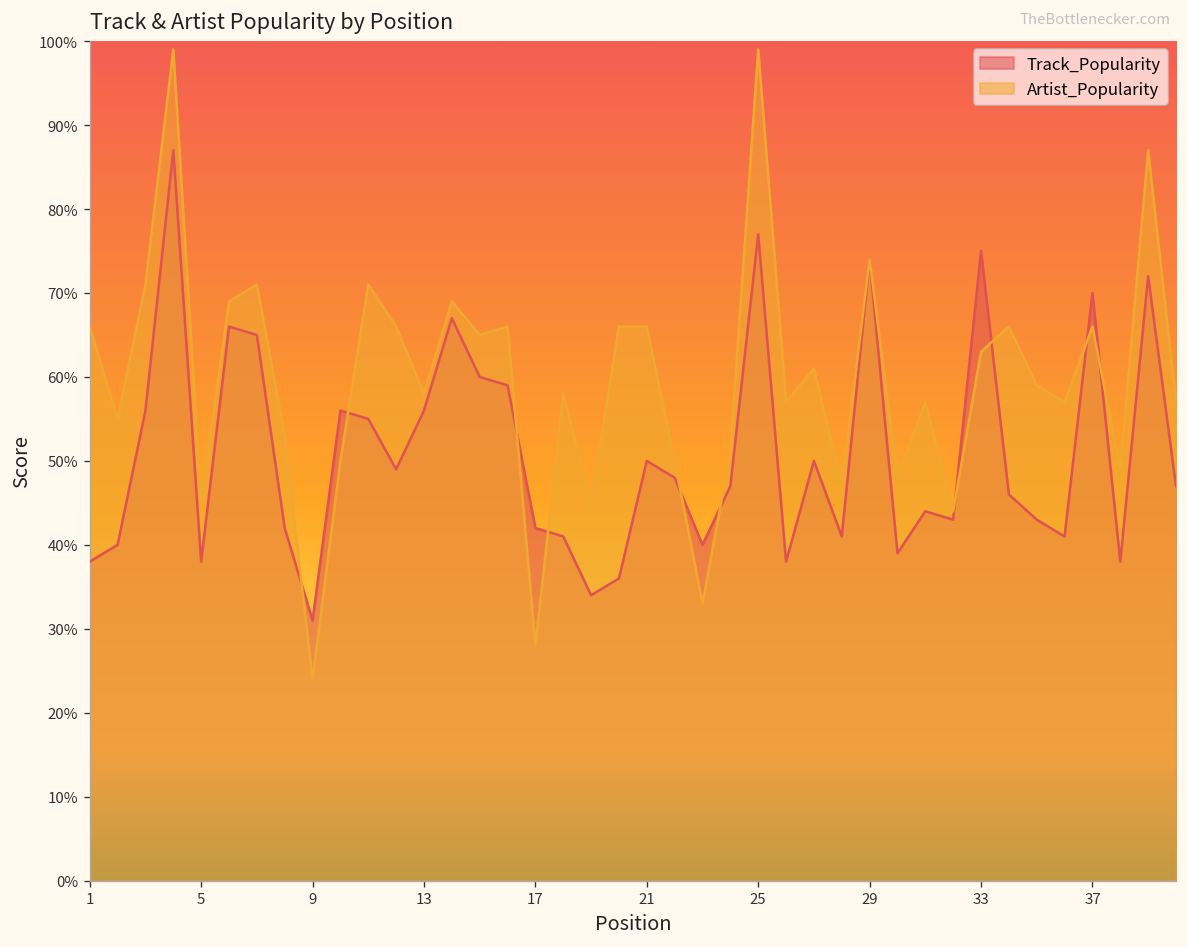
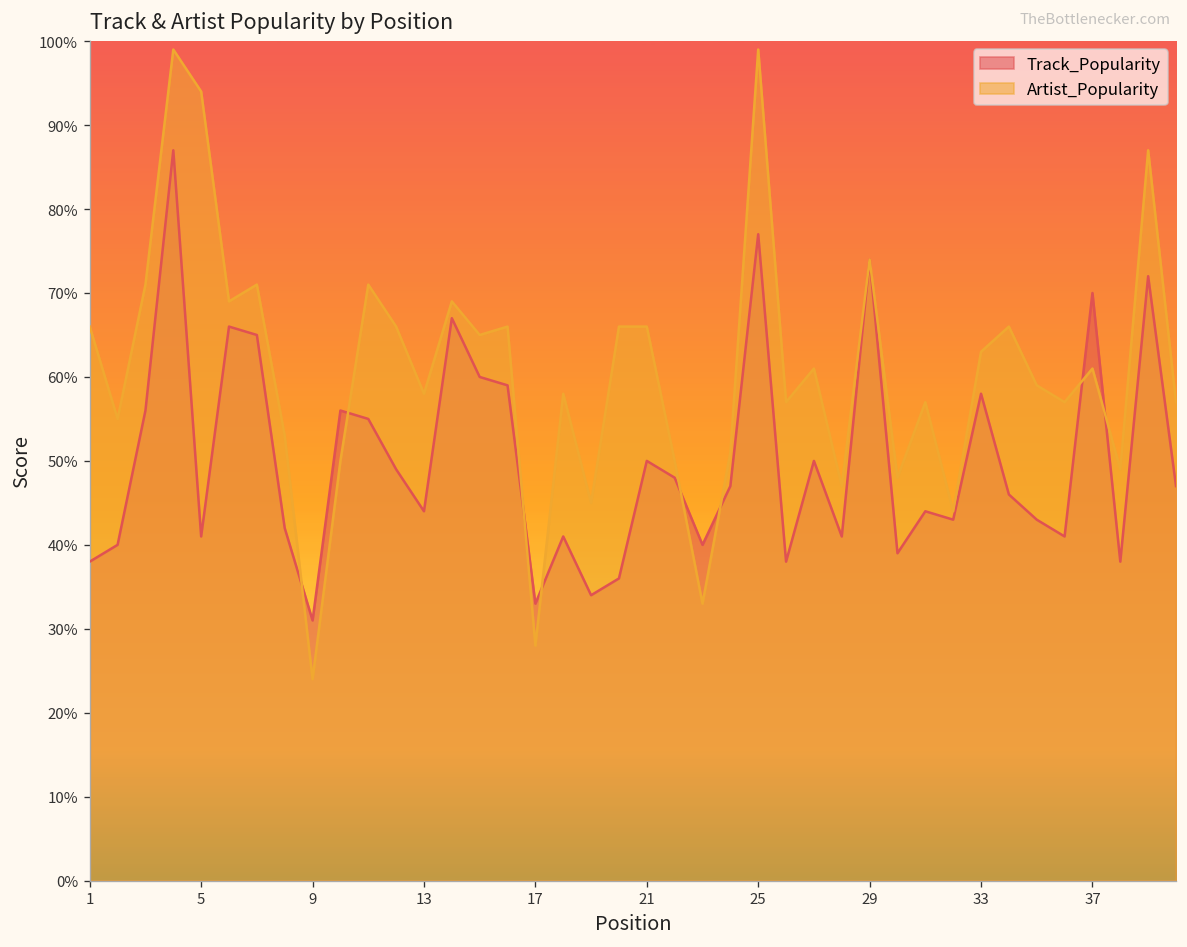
Track_Popularity, 5: 38% -> 41%
Artist_Popularity, 5: 45% -> 94%
Track_Popularity, 13: 56% -> 44%
Track_Popularity, 17: 42% -> 33%
Track_Popularity, 33: 75% -> 58%
Artist_Popularity, 37: 66% -> 61%
